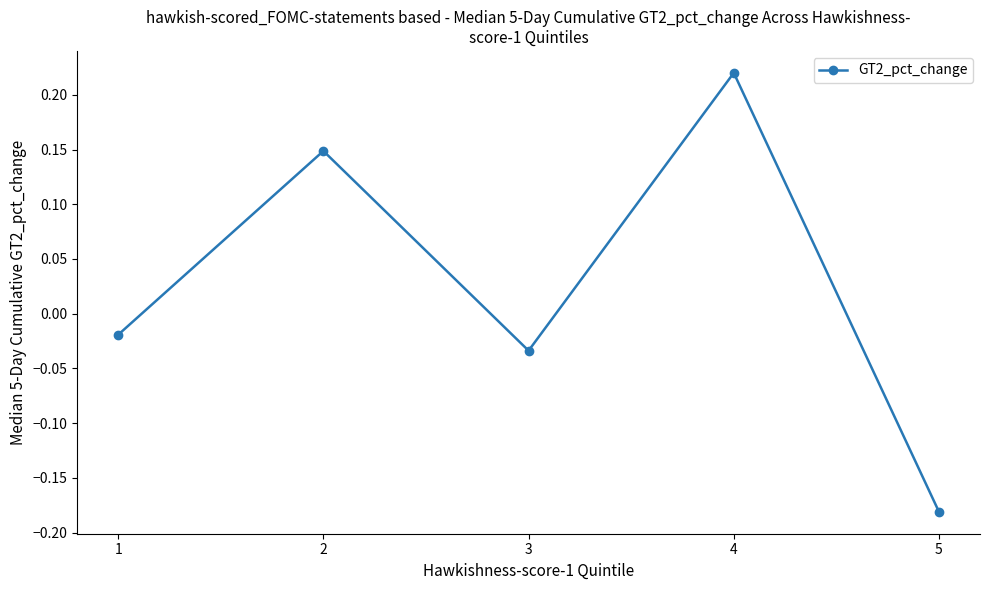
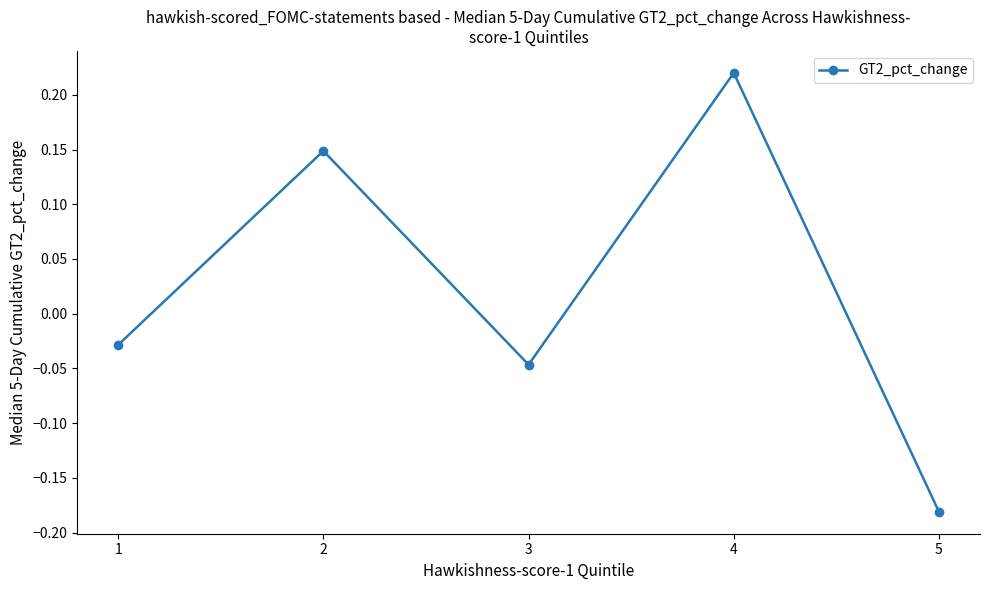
1: -0.019 -> -0.028
3: -0.034 -> -0.047
